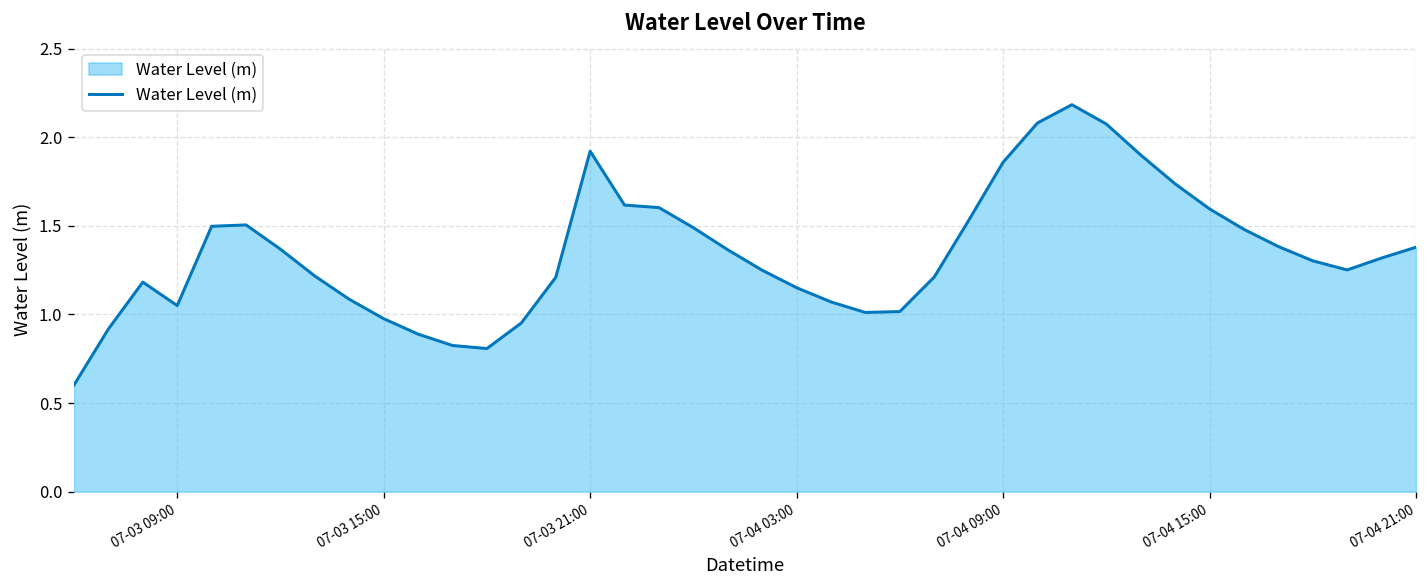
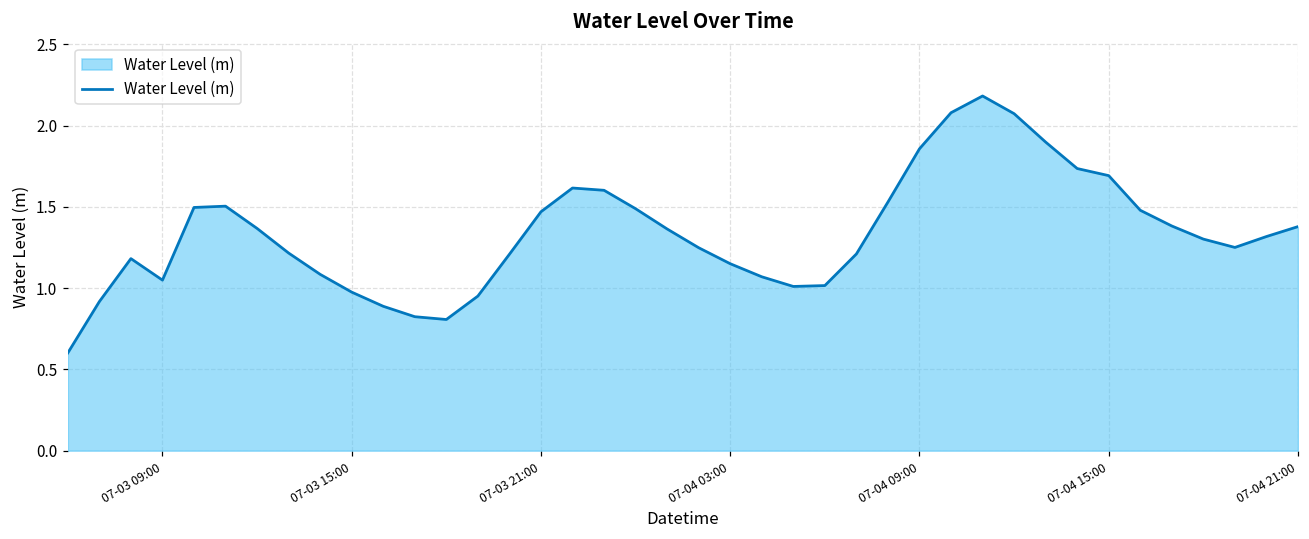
07-03 21:00: 1.92 -> 1.47
07-04 15:00: 1.60 -> 1.69
